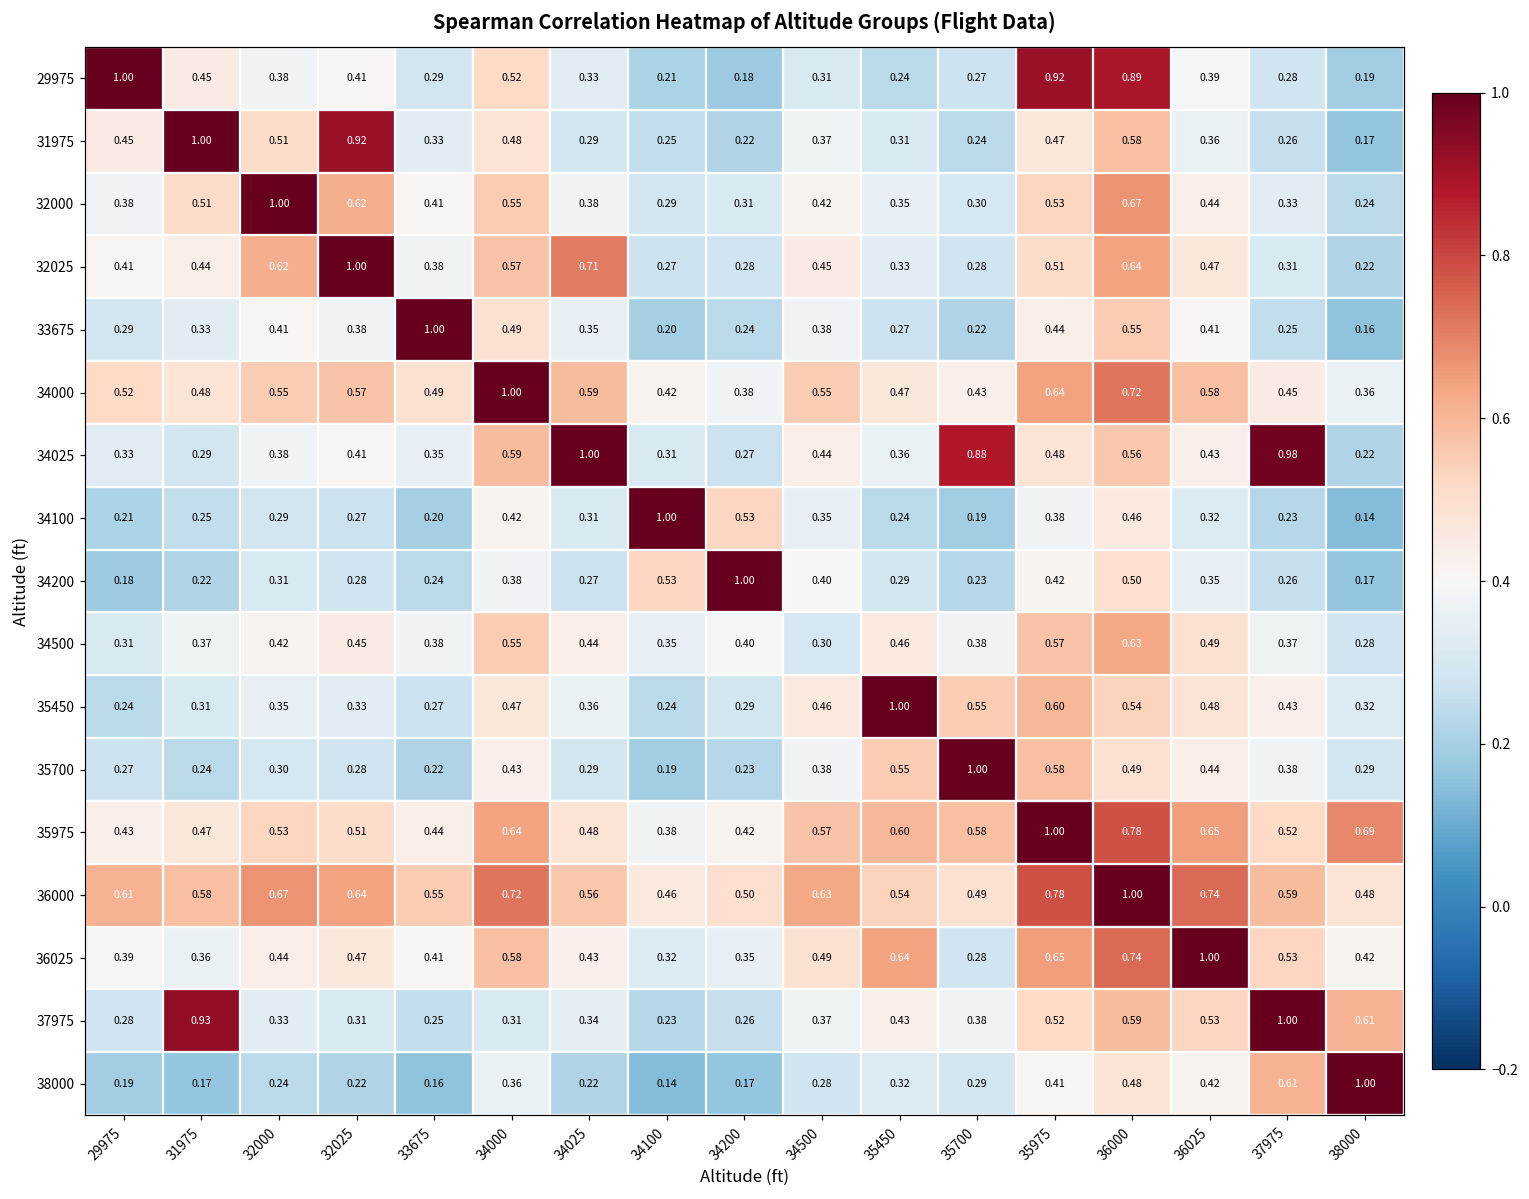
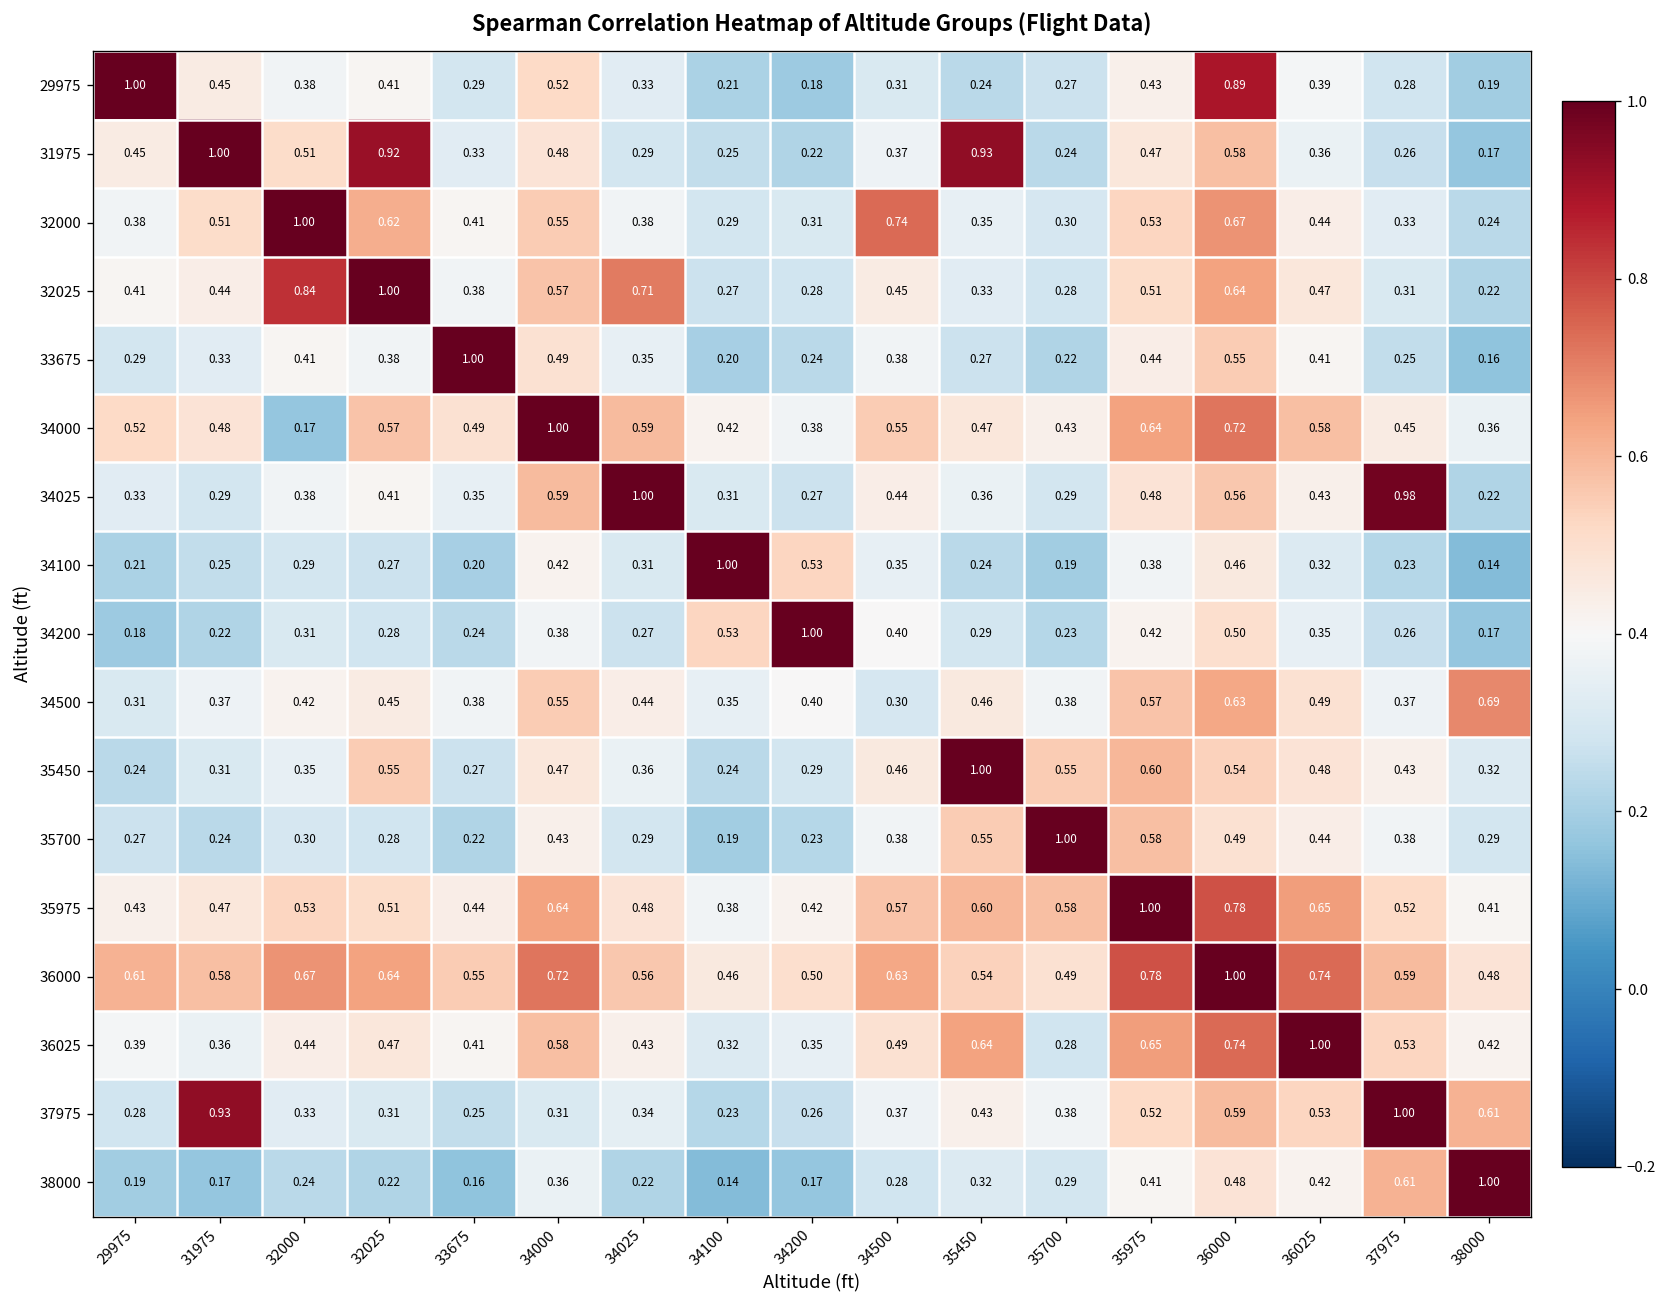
29975, 35975: 0.92 -> 0.43
31975, 35450: 0.31 -> 0.93
32000, 34500: 0.42 -> 0.74
32025, 32000: 0.62 -> 0.84
34000, 32000: 0.55 -> 0.17
34025, 35700: 0.88 -> 0.29
34500, 38000: 0.28 -> 0.69
35450, 32025: 0.33 -> 0.55
35975, 38000: 0.69 -> 0.41
